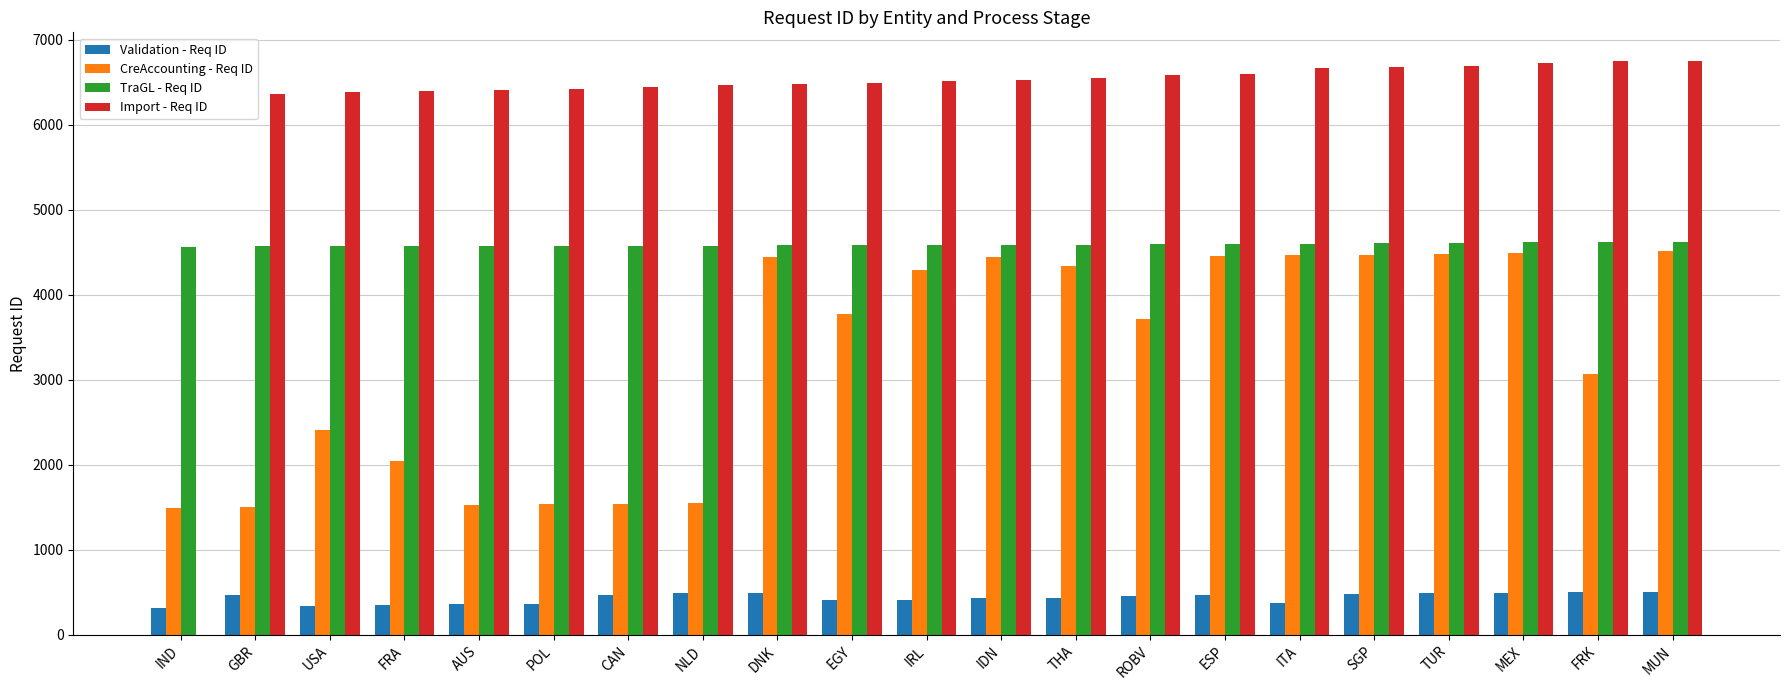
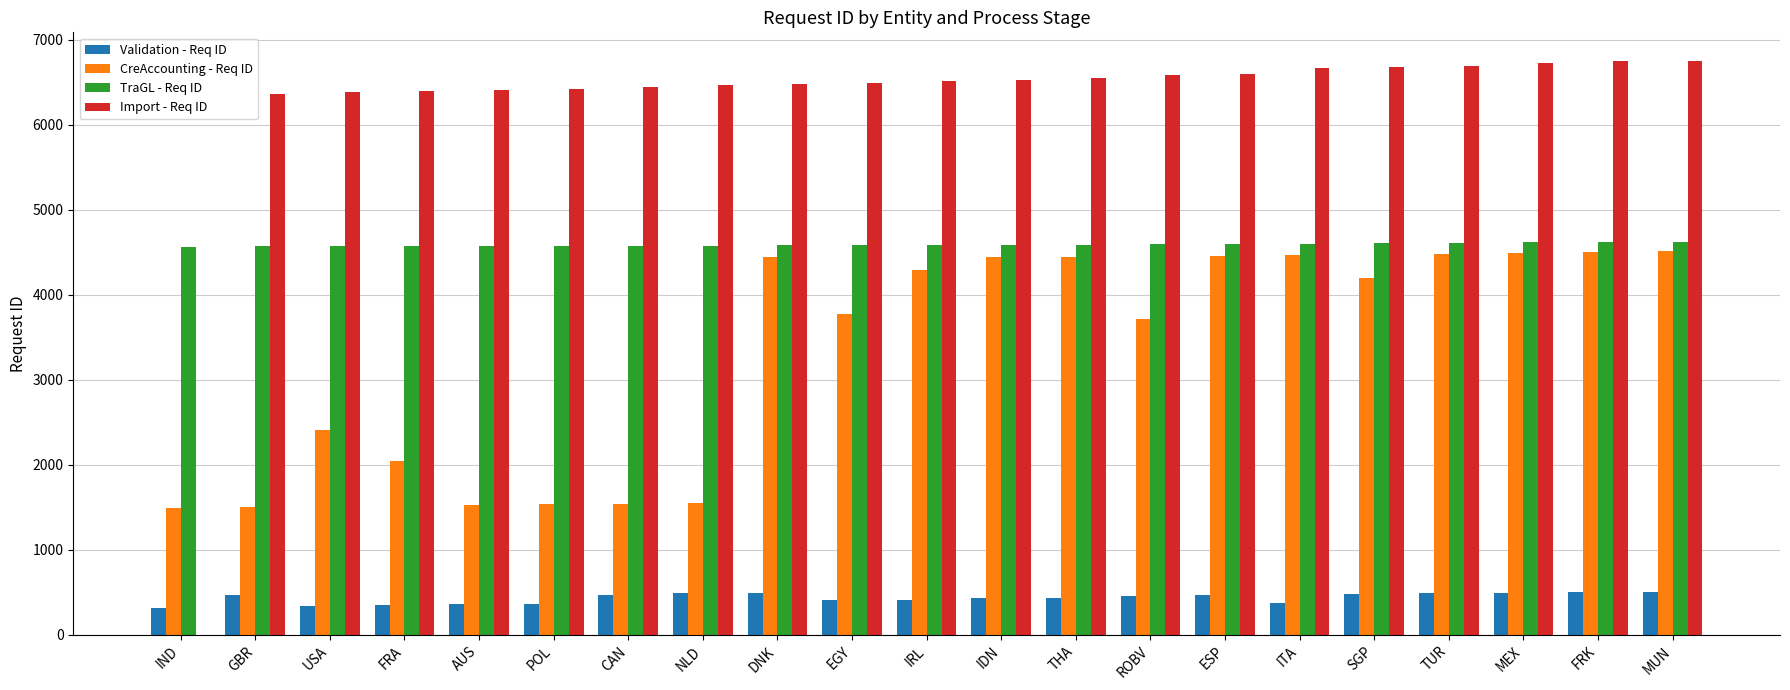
CreAccounting - Req ID, THA: 4300 -> 4500
CreAccounting - Req ID, SGP: 4500 -> 4200
CreAccounting - Req ID, FRK: 3100 -> 4500
